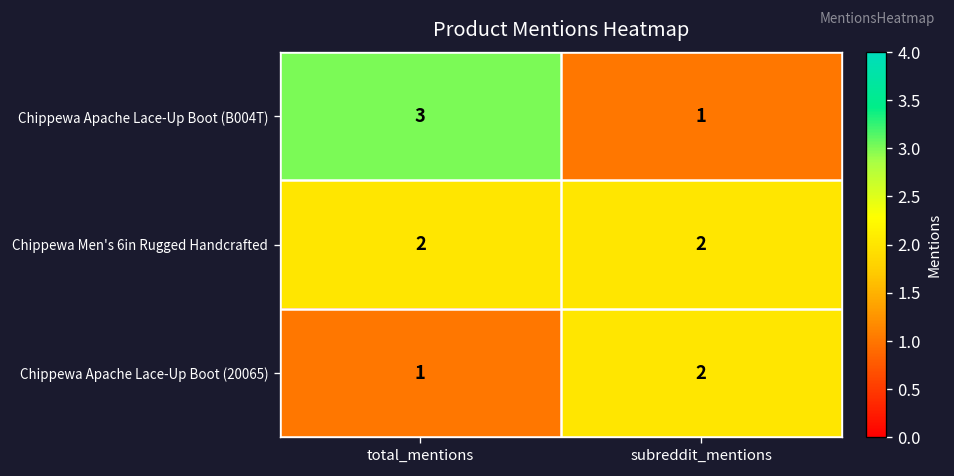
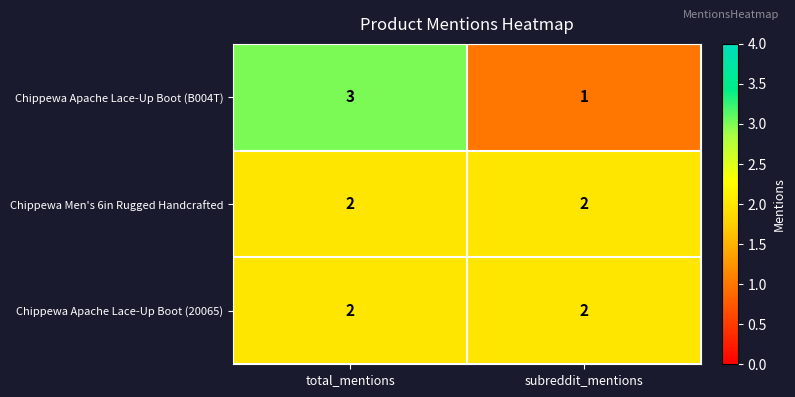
Chippewa Apache Lace-Up Boot (20065), total_mentions: 1 -> 2
